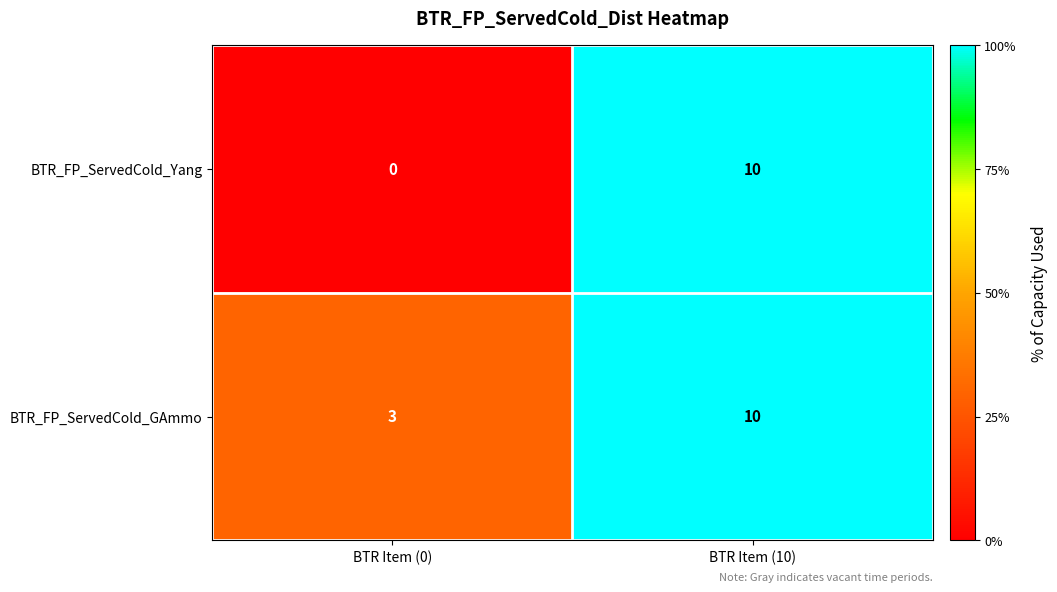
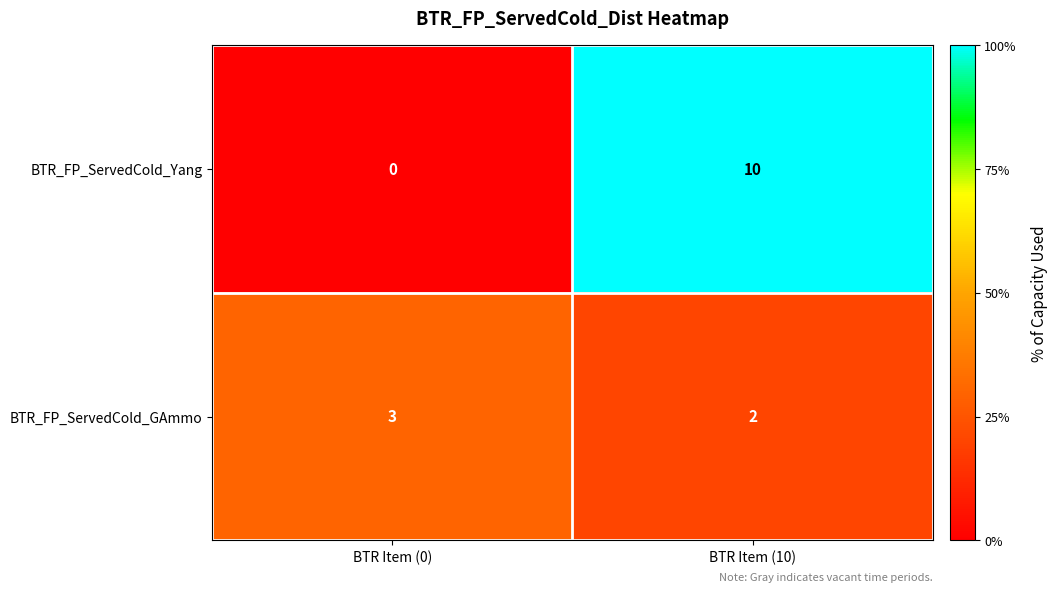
BTR_FP_ServedCold_GAmmo, BTR Item (10): 10 -> 2
